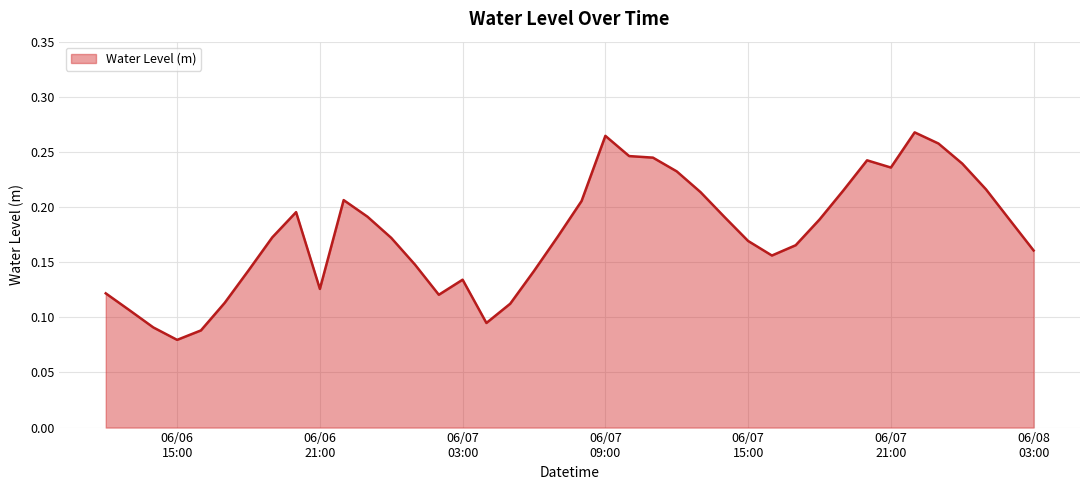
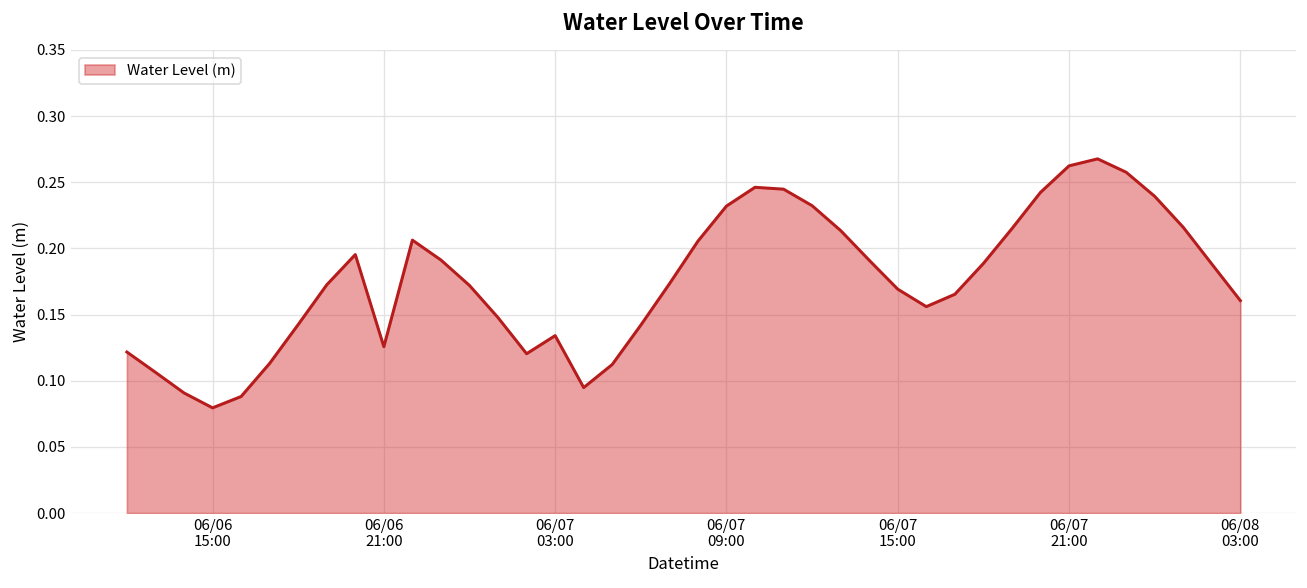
06/07 09:00: 0.265 -> 0.232
06/07 21:00: 0.236 -> 0.262
